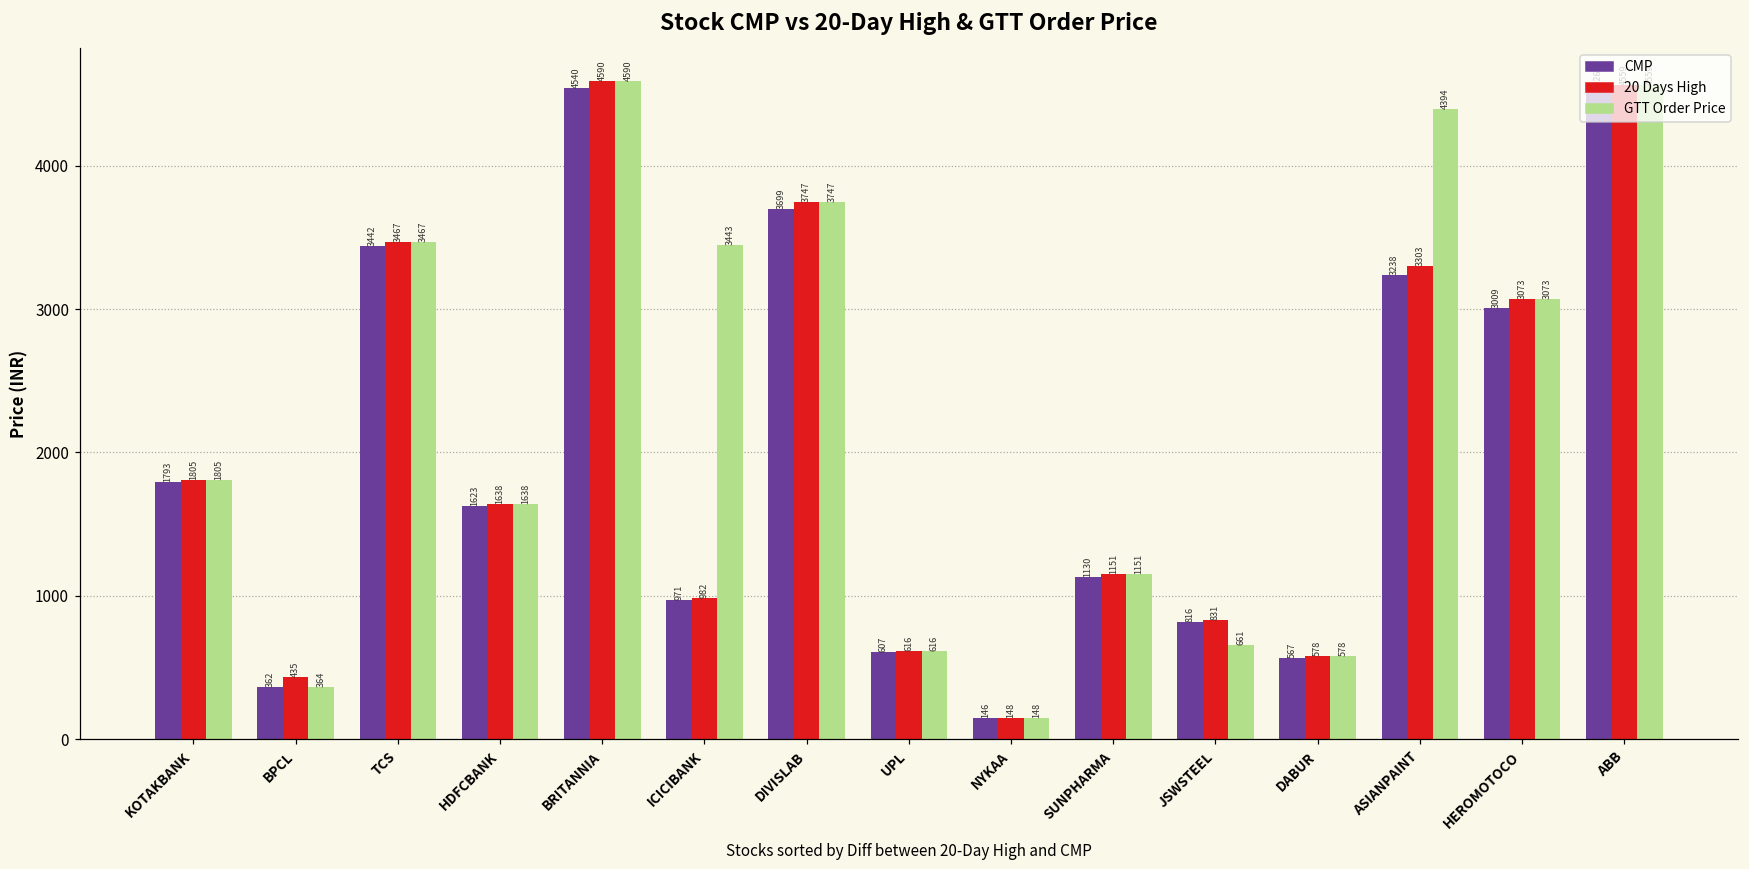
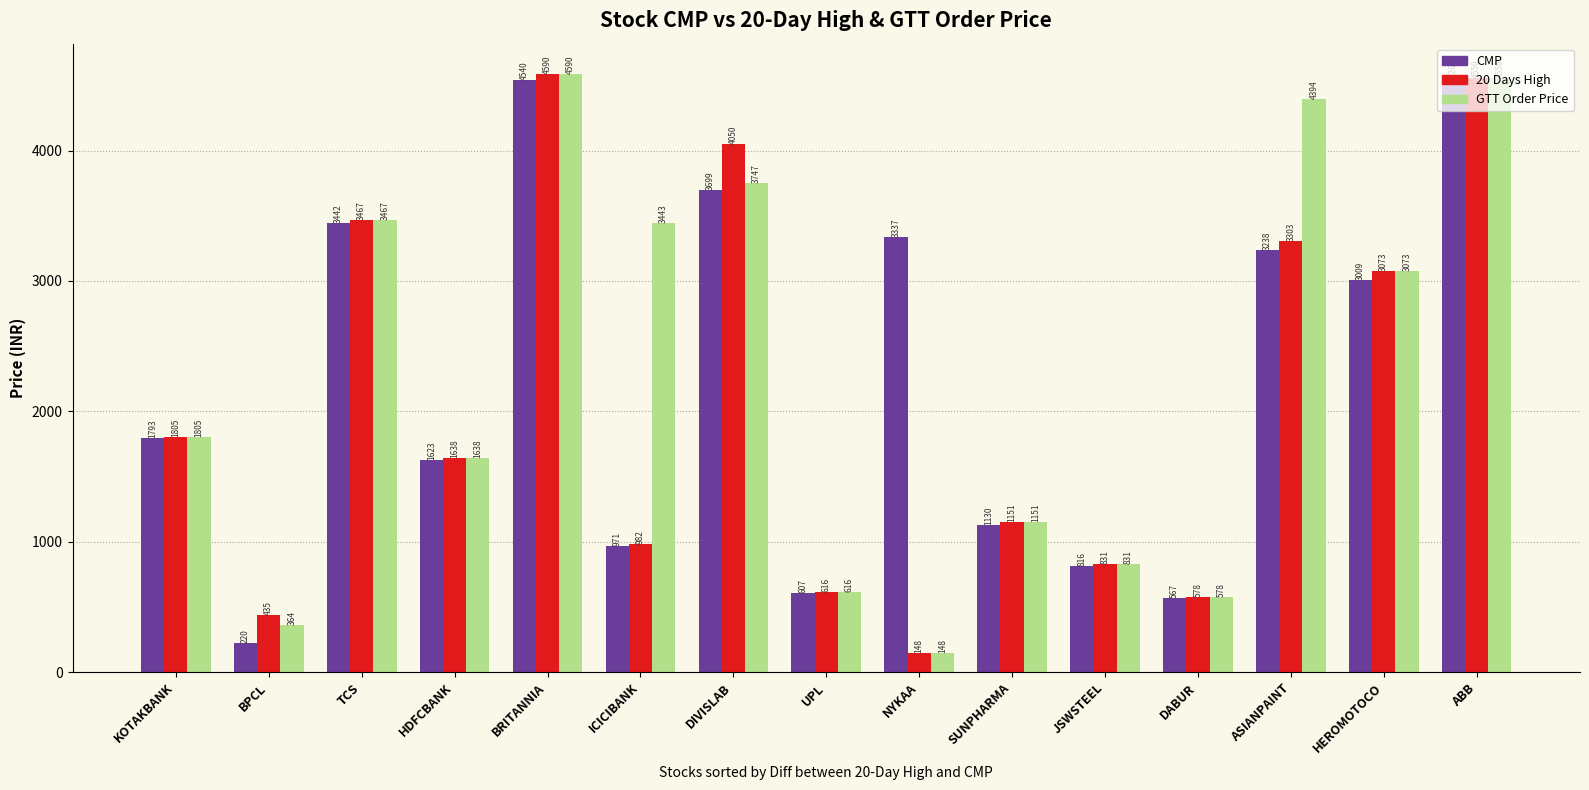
CMP, BPCL: 362 -> 220
20 Days High, DIVISLAB: 3747 -> 4050
CMP, NYKAA: 146 -> 3337
GTT Order Price, JSWSTEEL: 661 -> 831
